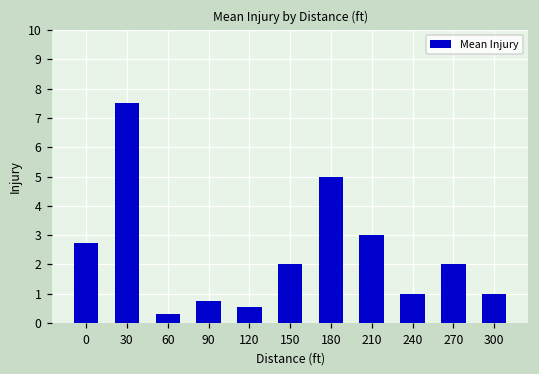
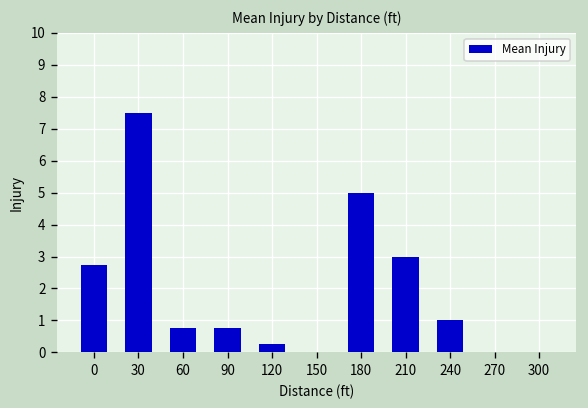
60: 0.3 -> 0.8
120: 0.6 -> 0.3
150: 2 -> 0
270: 2 -> 0
300: 1 -> 0
